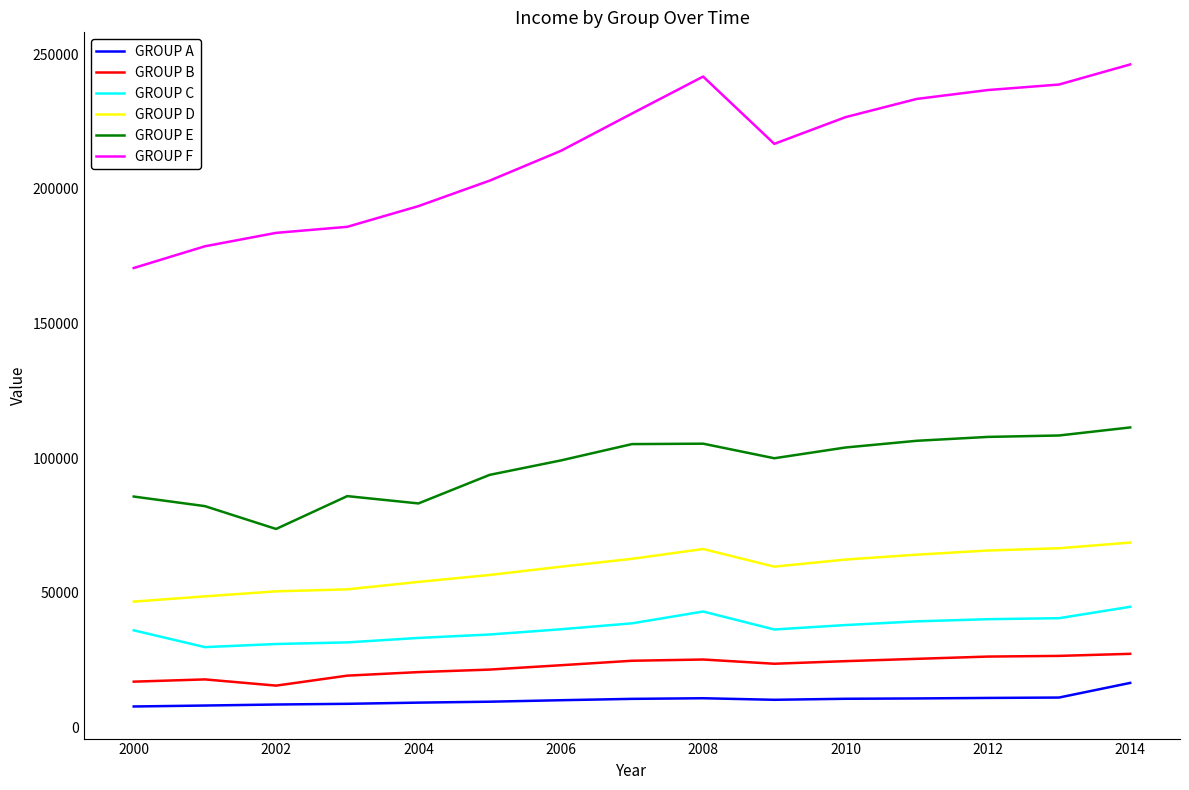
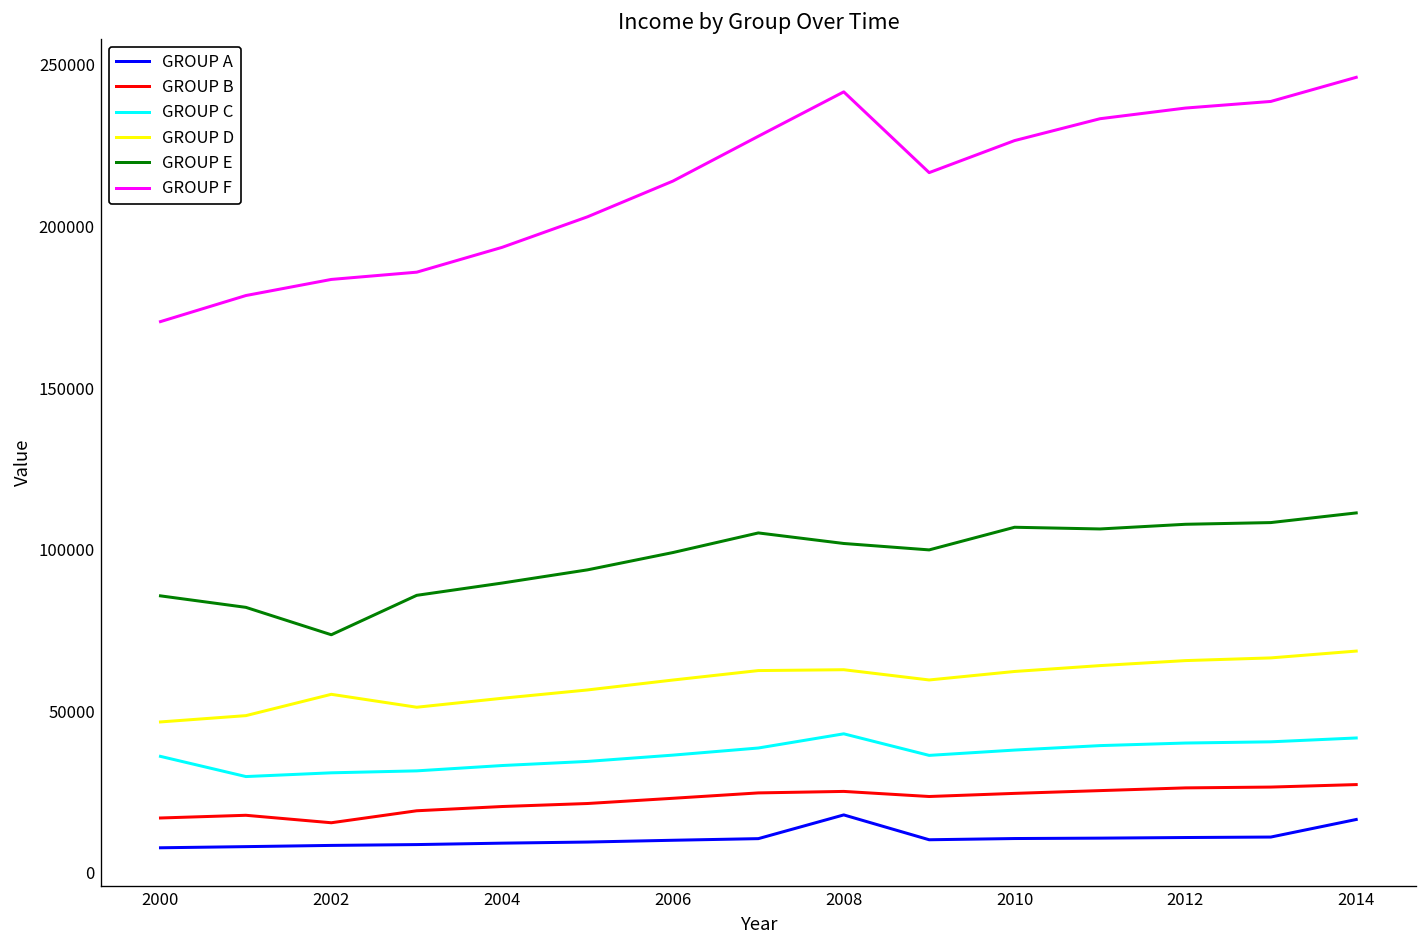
GROUP D, 2002: 50000 -> 55000
GROUP E, 2004: 83000 -> 90000
GROUP A, 2008: 11000 -> 18000
GROUP D, 2008: 66000 -> 63000
GROUP E, 2008: 105000 -> 102000
GROUP E, 2010: 104000 -> 107000
GROUP C, 2014: 45000 -> 42000
